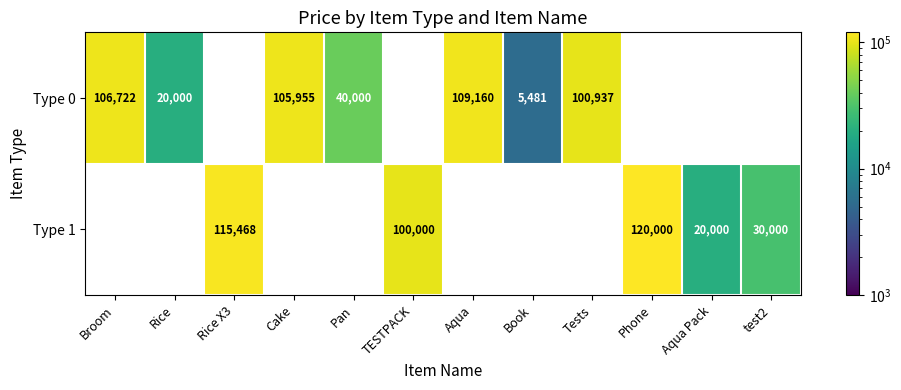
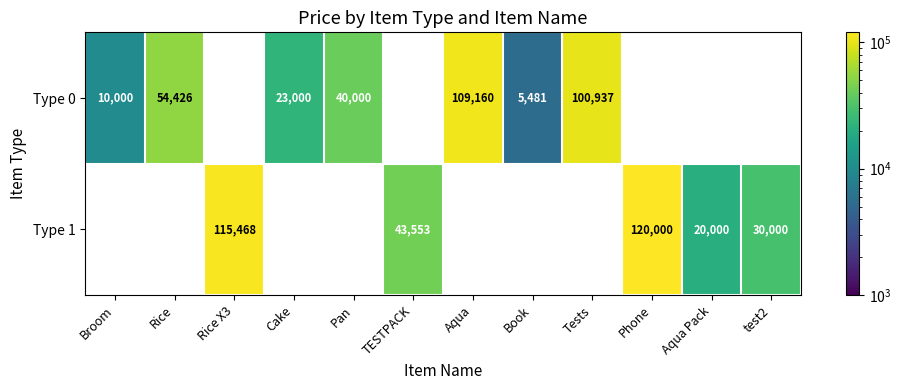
Type 0, Broom: 106,722 -> 10,000
Type 0, Rice: 20,000 -> 54,426
Type 0, Cake: 105,955 -> 23,000
Type 1, TESTPACK: 100,000 -> 43,553
